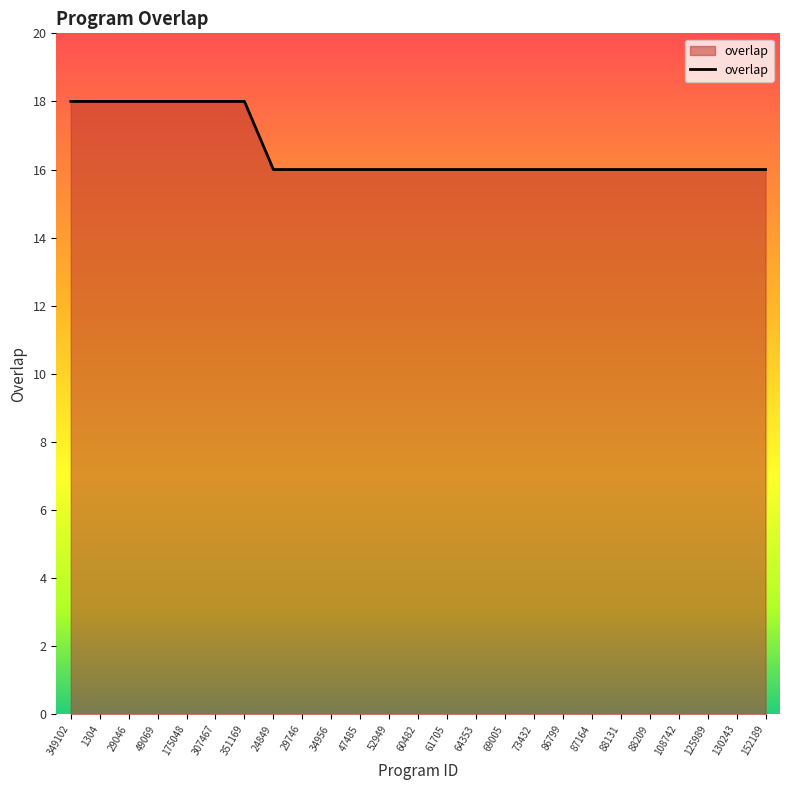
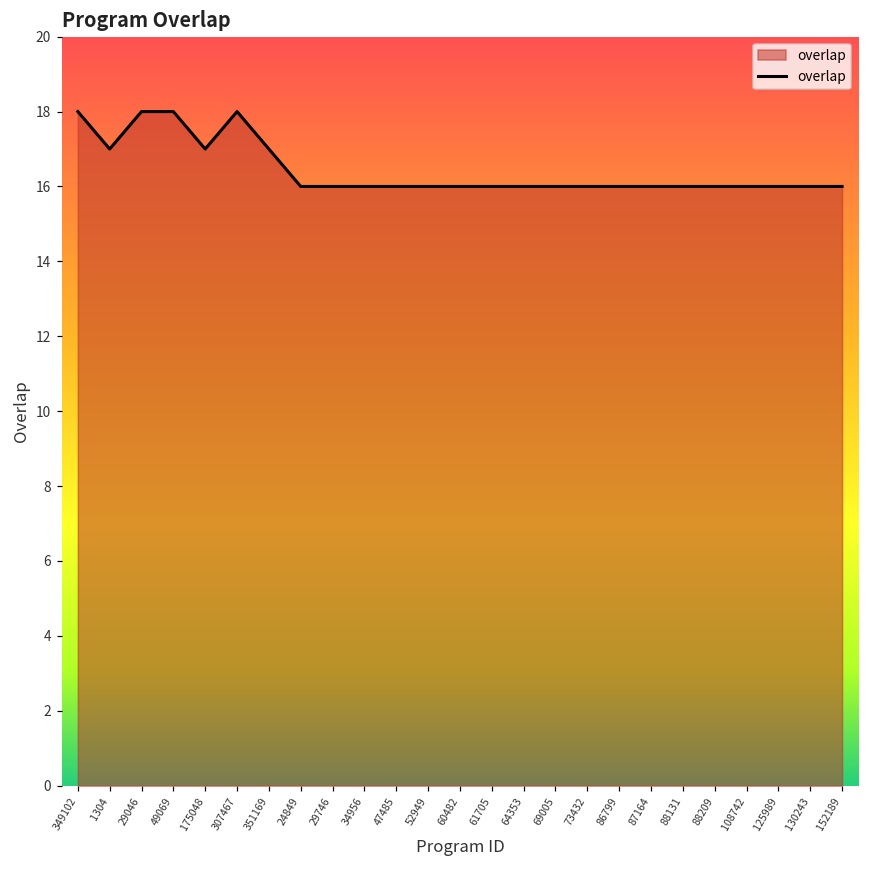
1304: 18 -> 17
175048: 18 -> 17
351169: 18 -> 17
